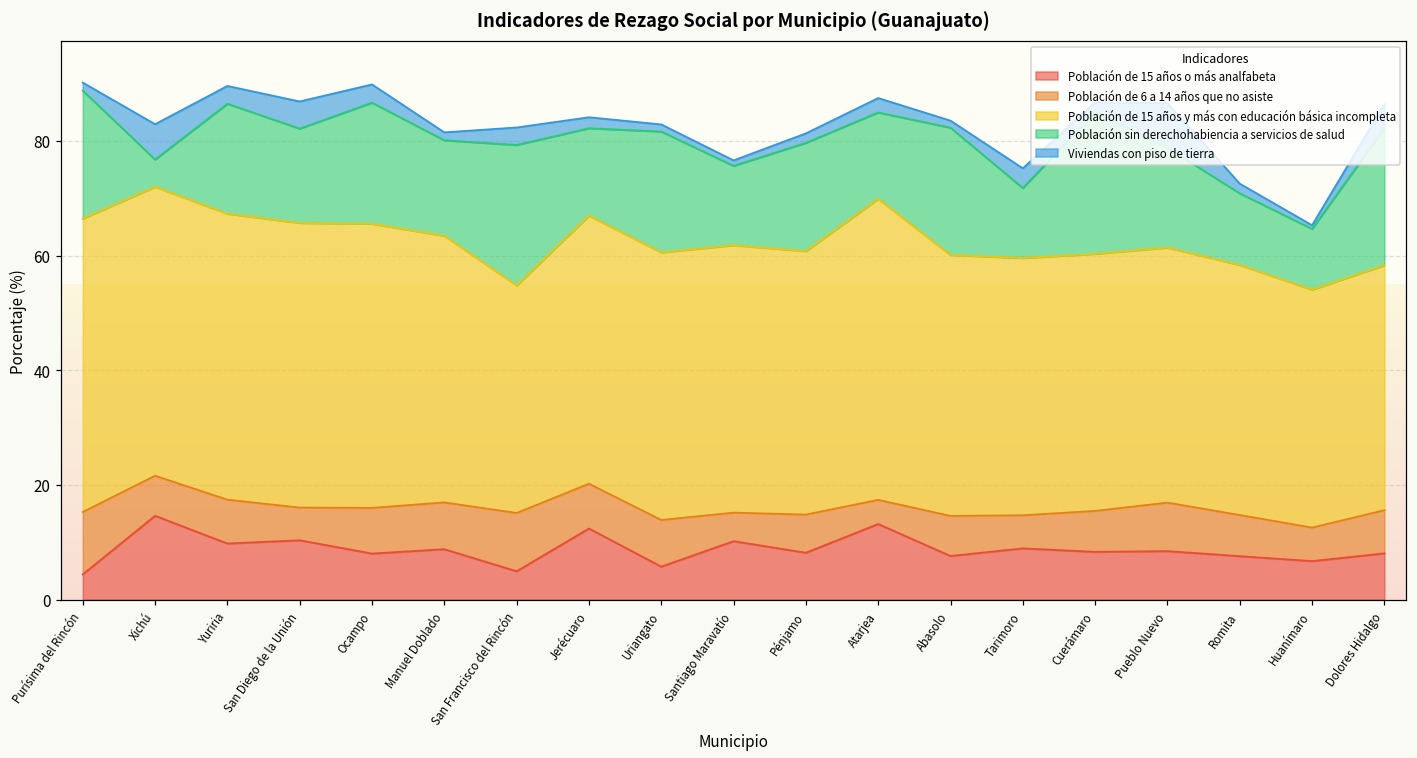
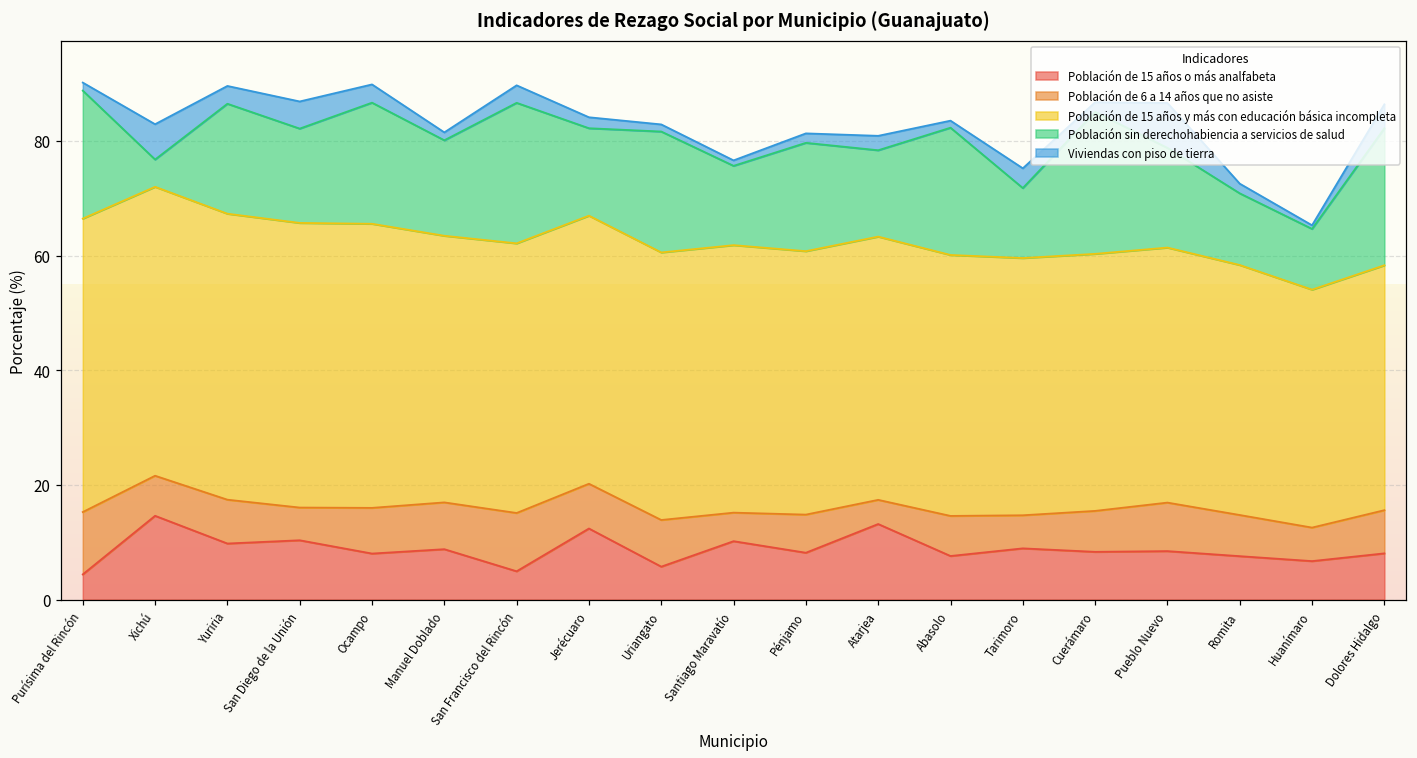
Población de 15 años y más con educación básica incompleta, San Francisco del Rincón: 40 -> 47
Población de 15 años y más con educación básica incompleta, Atarjea: 53 -> 46
